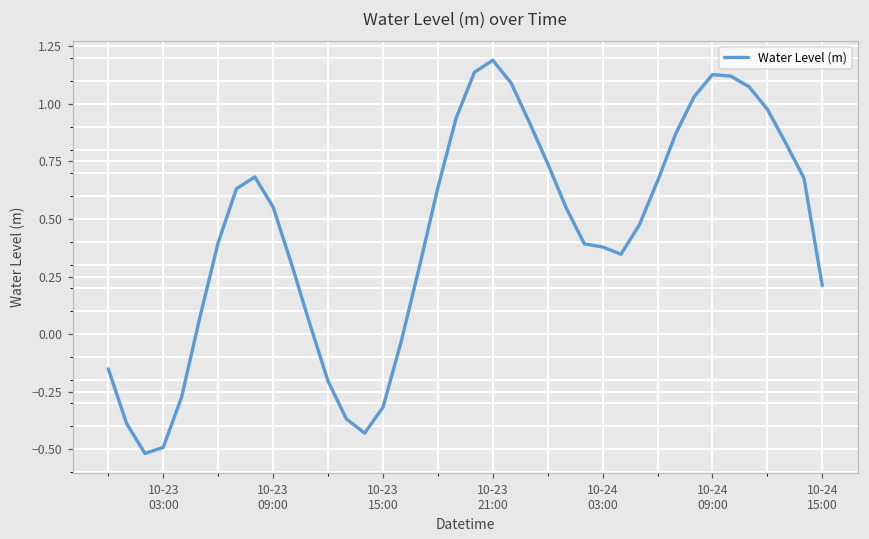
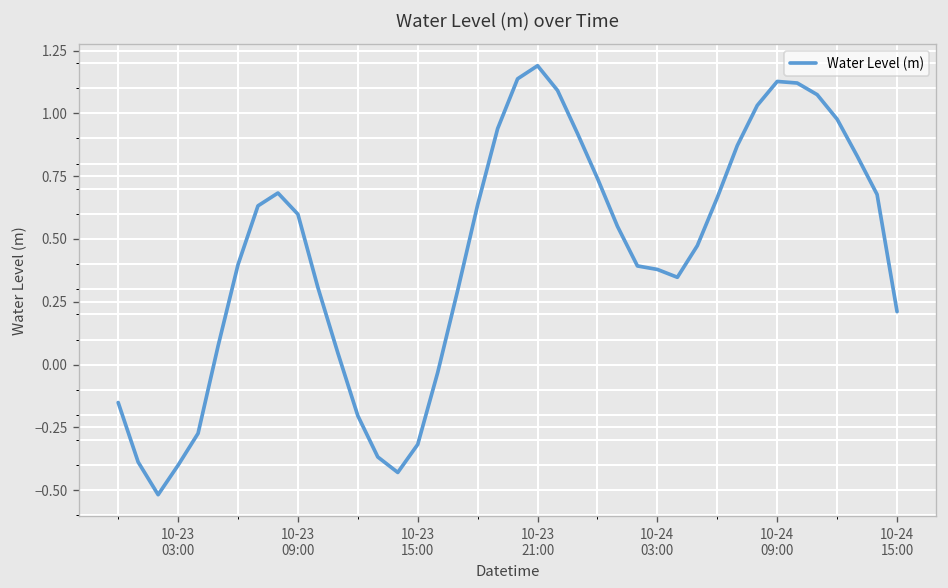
10-23 03:00: -0.49 -> -0.40
10-23 09:00: 0.55 -> 0.60
